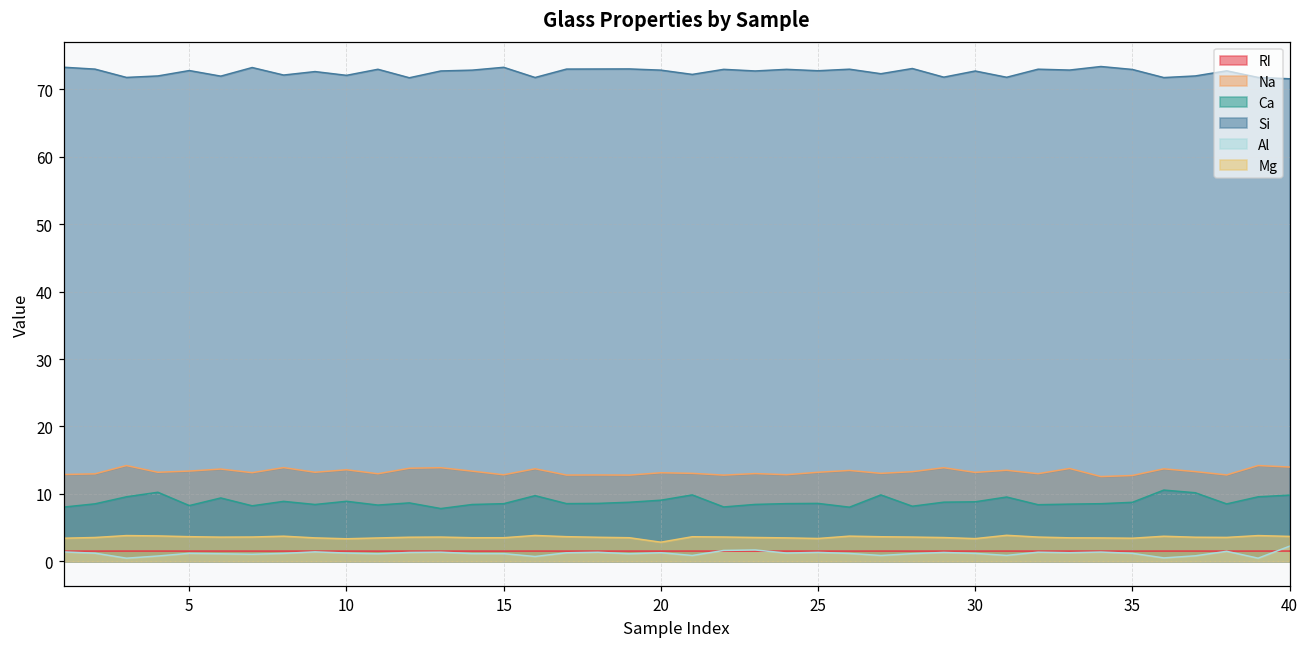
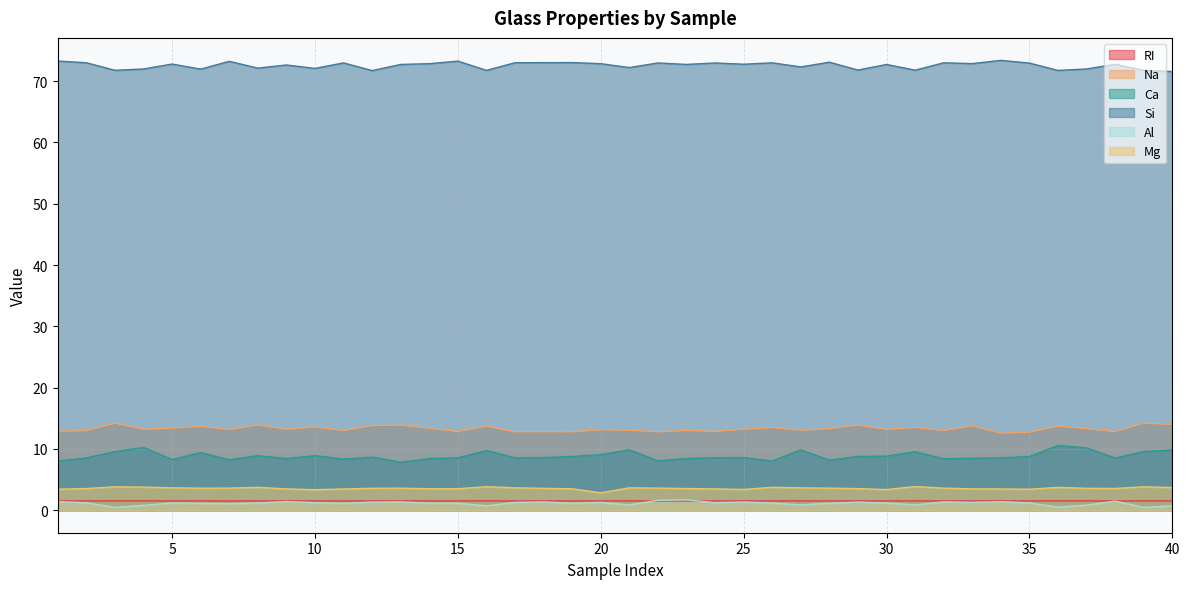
Al, 40: 2 -> 1
